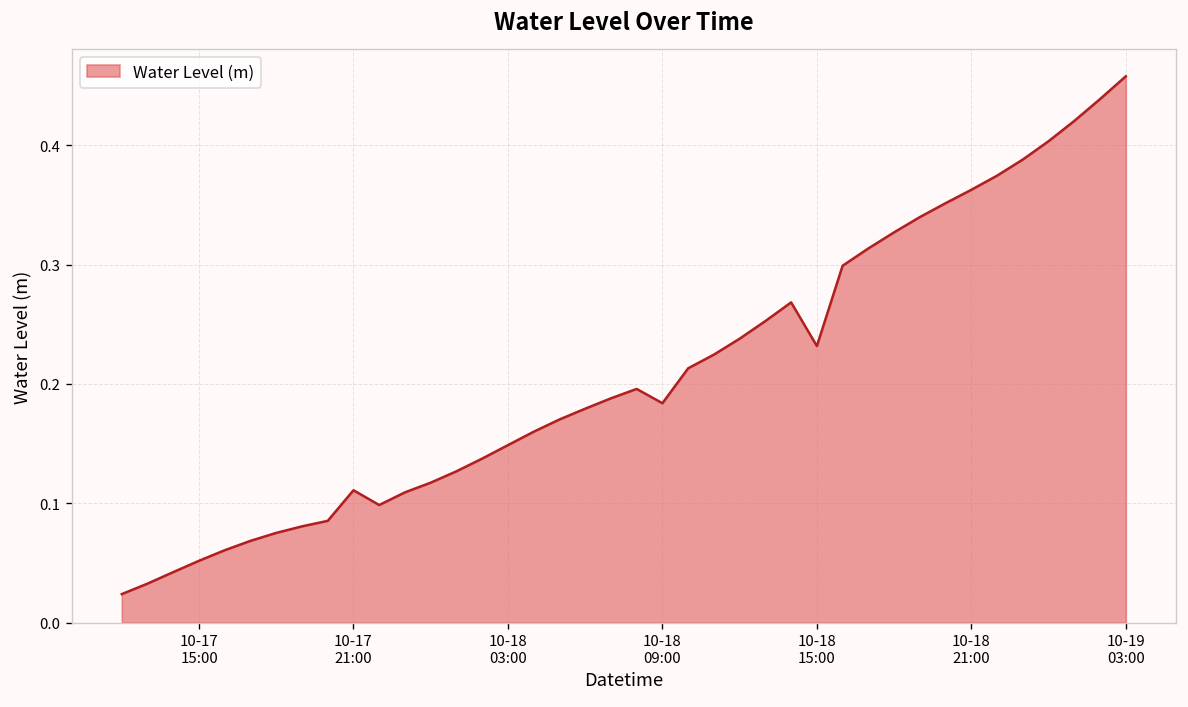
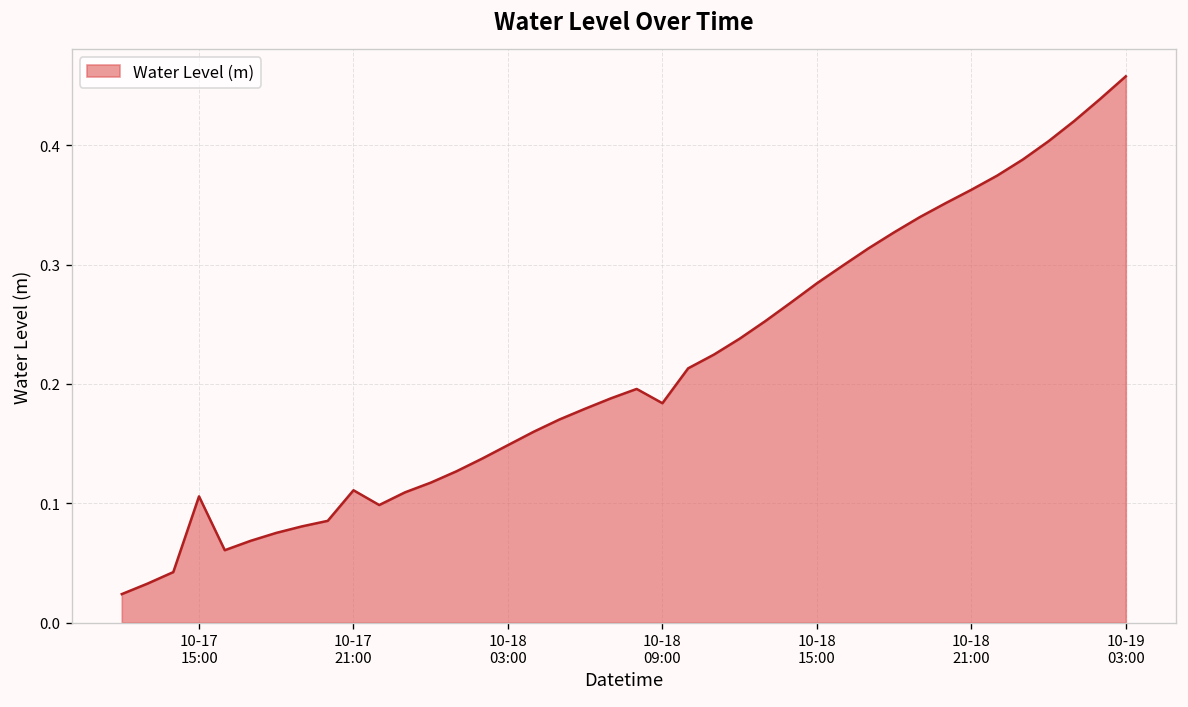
10-17 15:00: 0.05 -> 0.11
10-18 15:00: 0.23 -> 0.28
